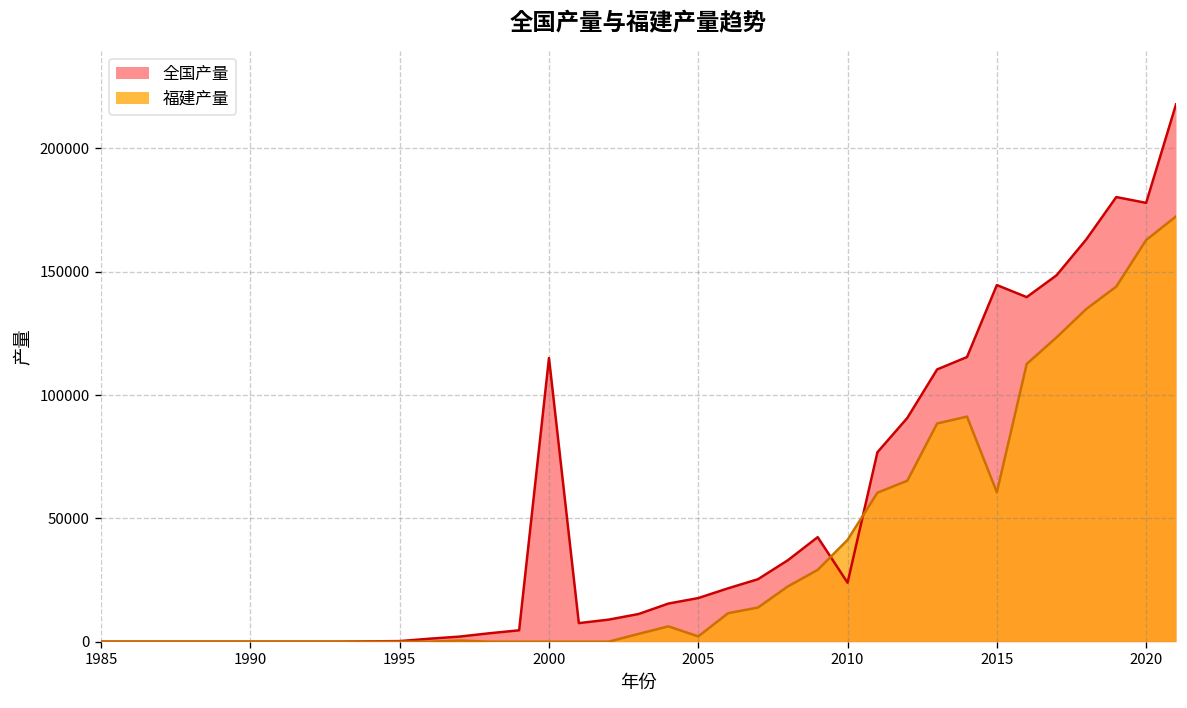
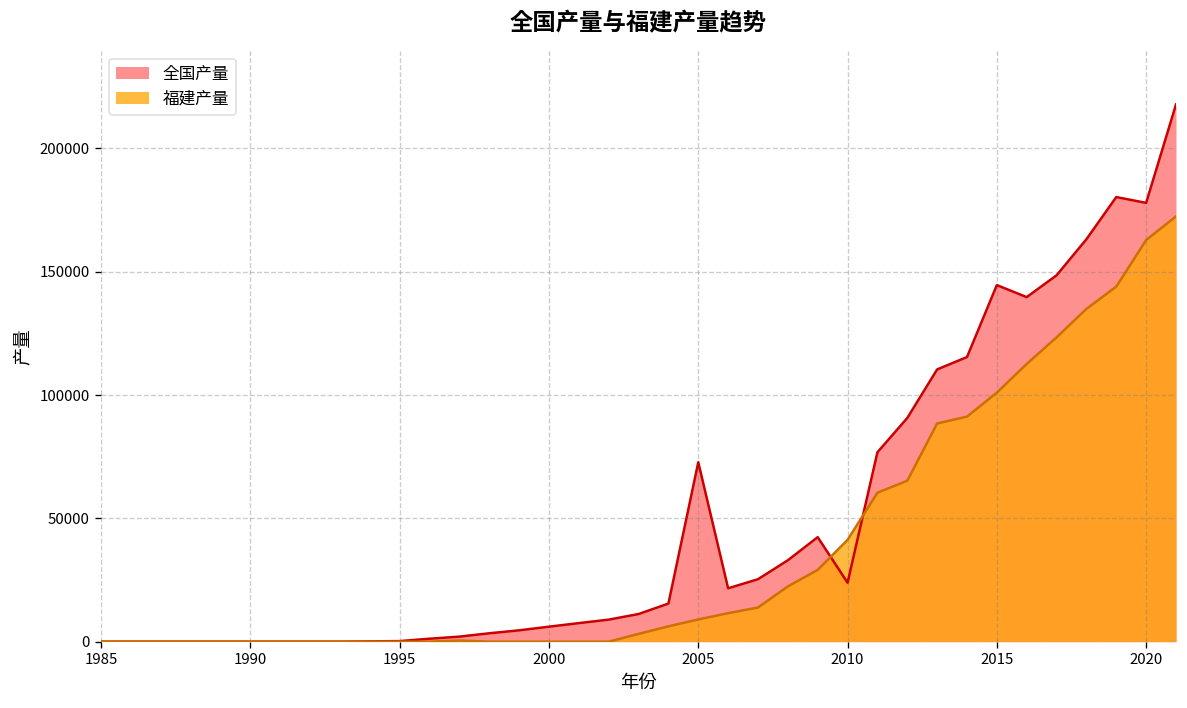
全国产量, 2000: 115000 -> 6000
全国产量, 2005: 18000 -> 73000
福建产量, 2005: 2000 -> 9000
福建产量, 2015: 61000 -> 101000
